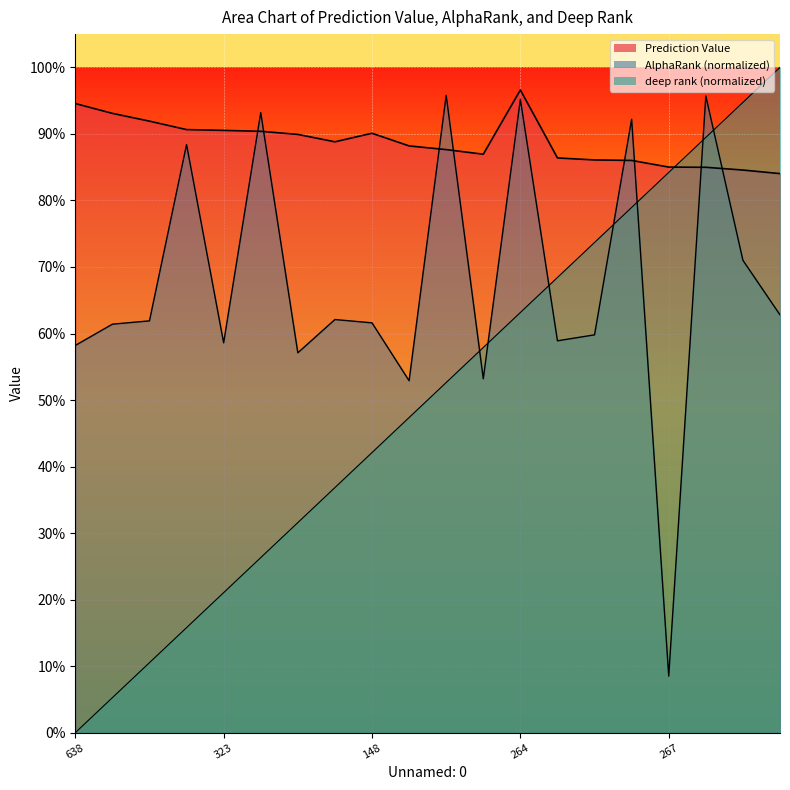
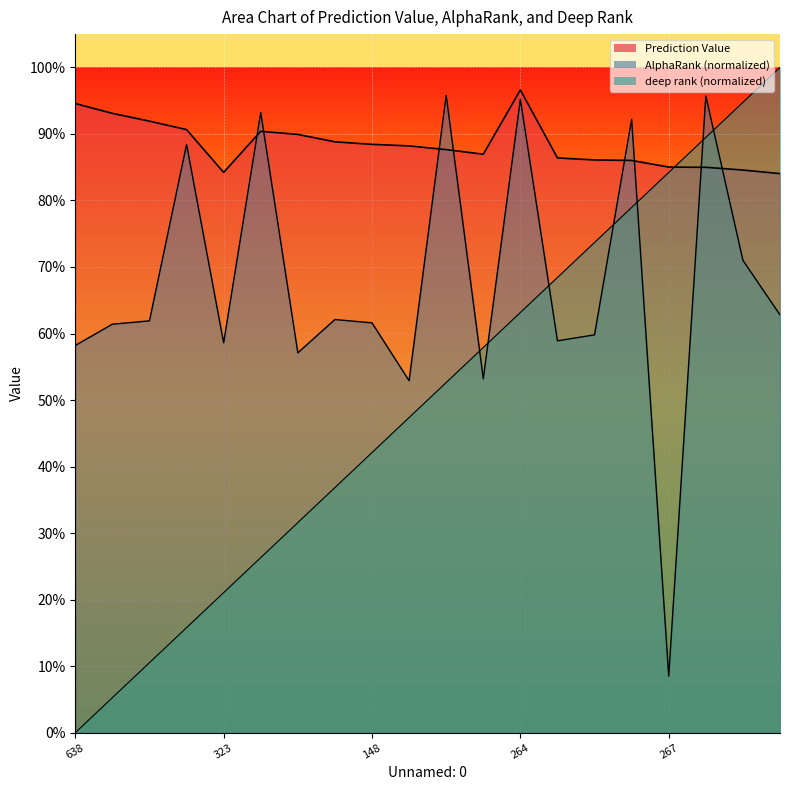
Prediction Value, 323: 91% -> 84%
Prediction Value, 148: 90% -> 88%
